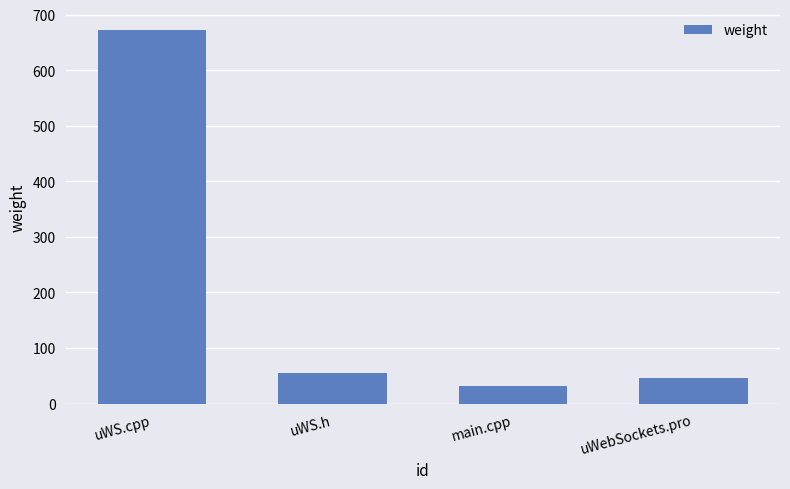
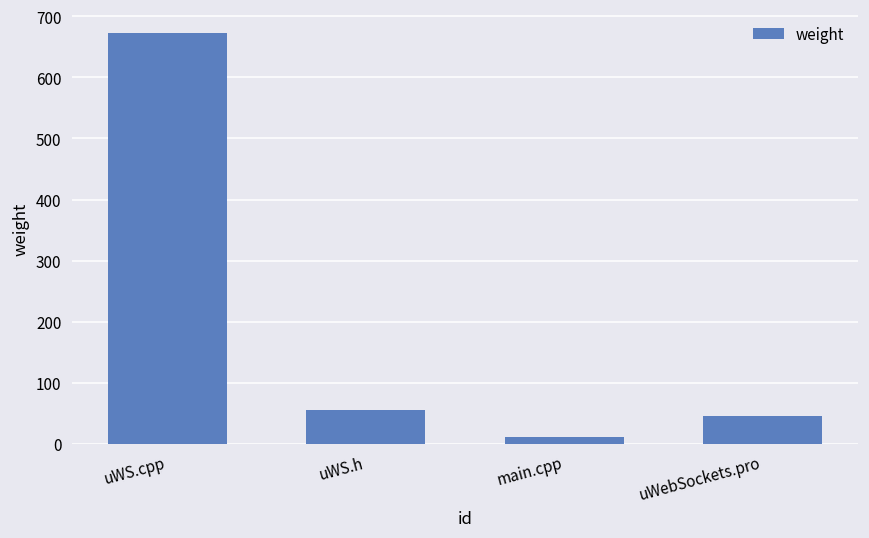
main.cpp: 30 -> 10
